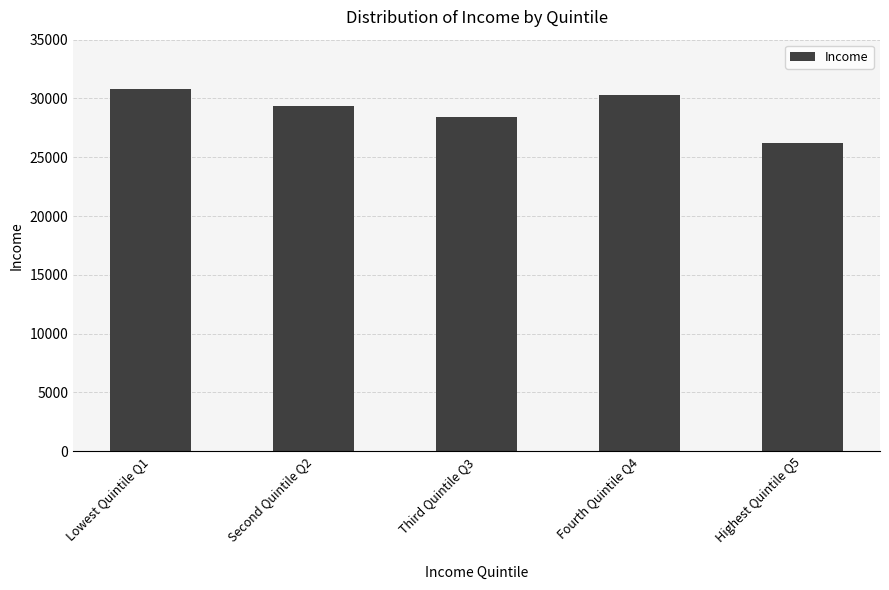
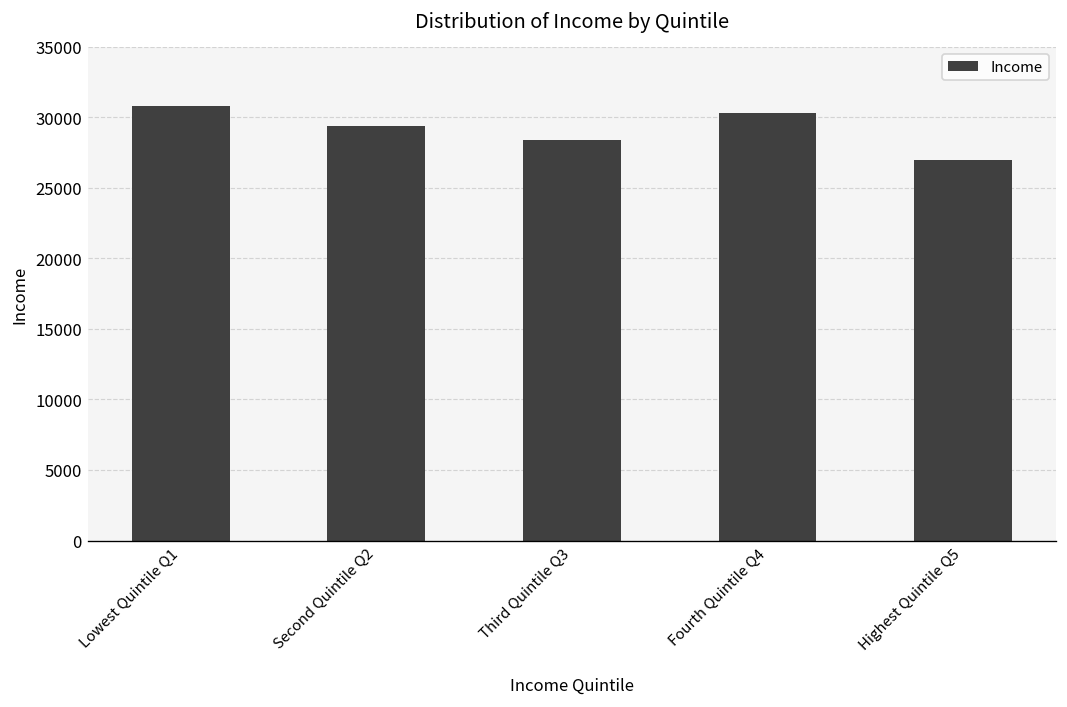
Highest Quintile Q5: 26200 -> 27000
